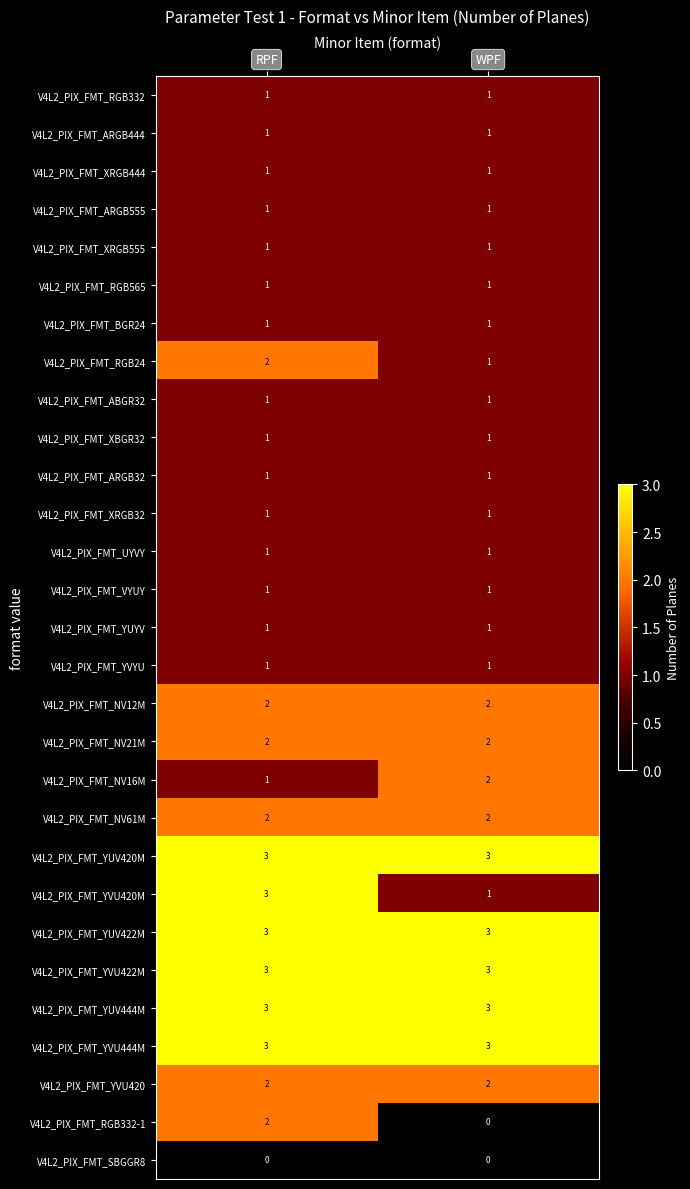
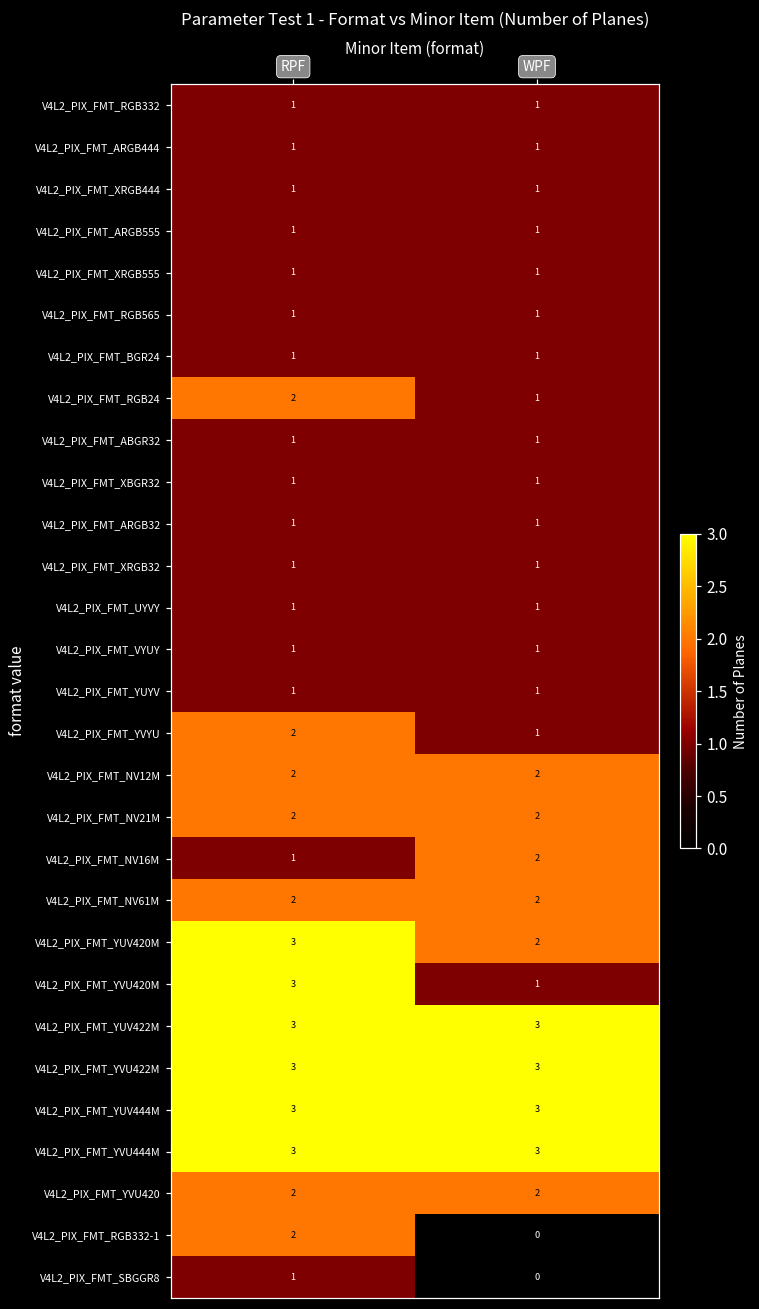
V4L2_PIX_FMT_YVYU, RPF: 1 -> 2
V4L2_PIX_FMT_YUV420M, WPF: 3 -> 2
V4L2_PIX_FMT_SBGGR8, RPF: 0 -> 1
